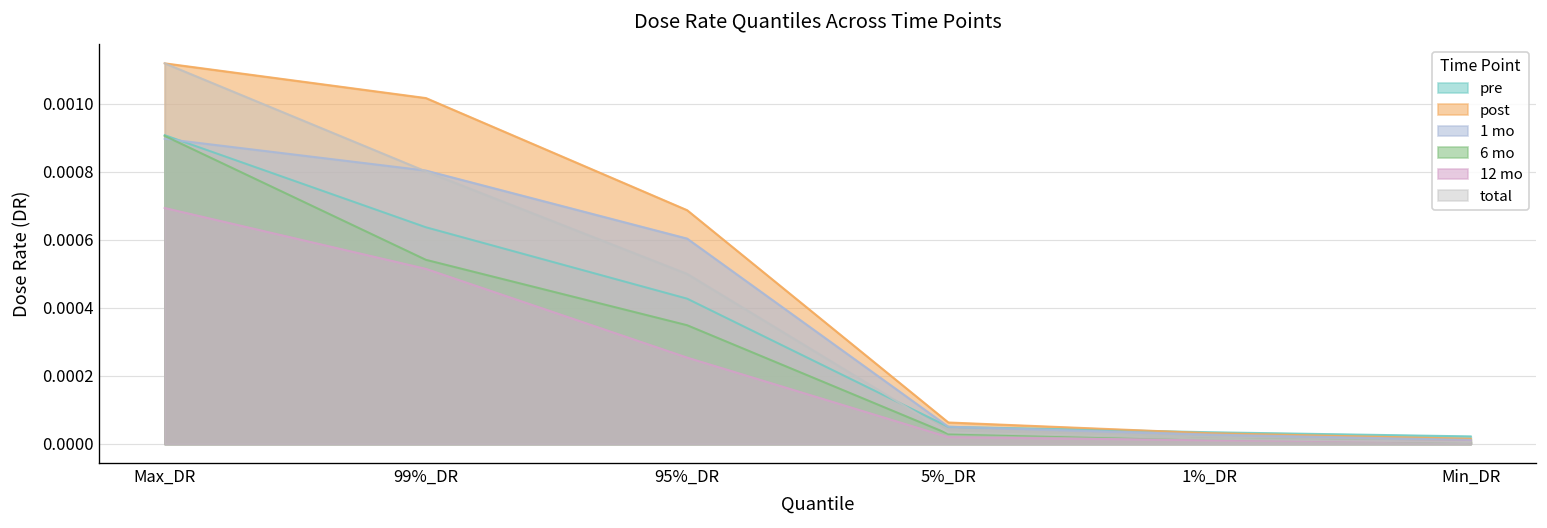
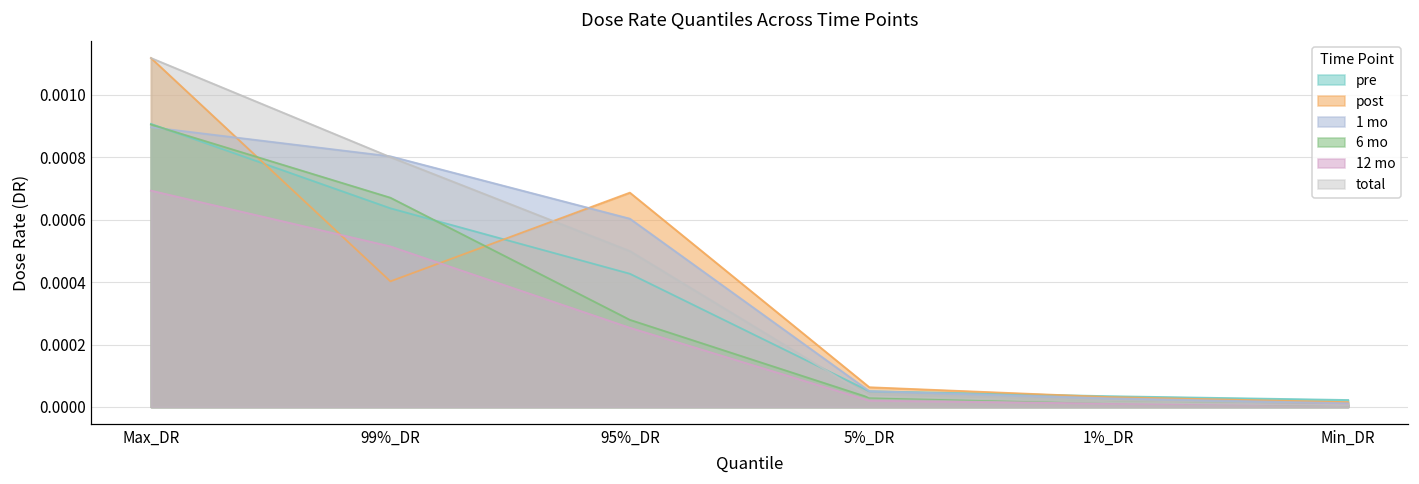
post, 99%_DR: 0.00102 -> 0.00040
6 mo, 99%_DR: 0.00054 -> 0.00067
6 mo, 95%_DR: 0.00035 -> 0.00028
